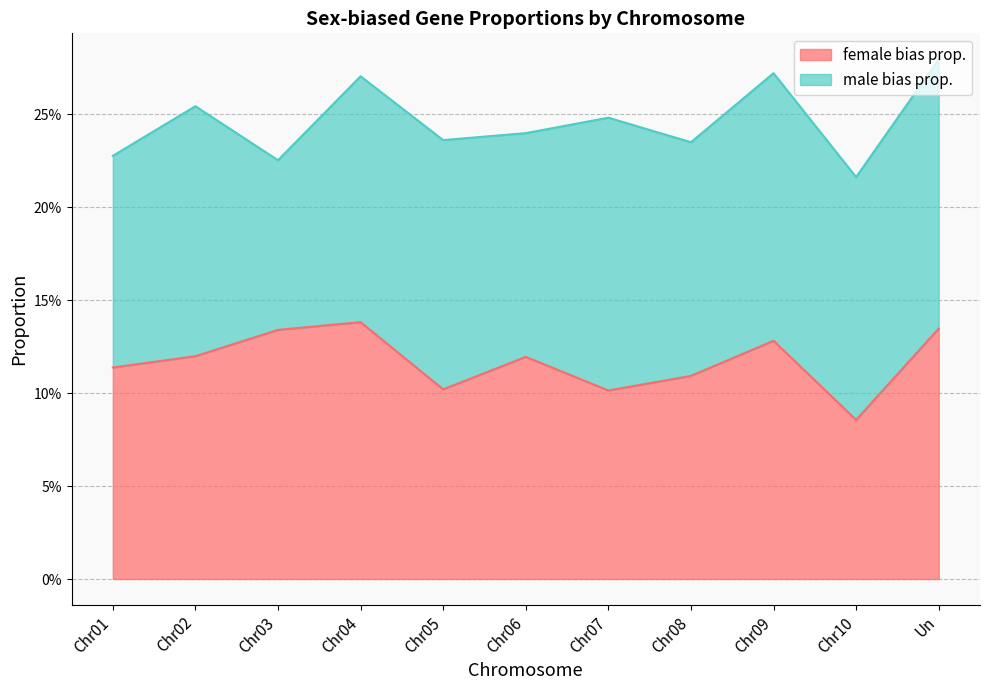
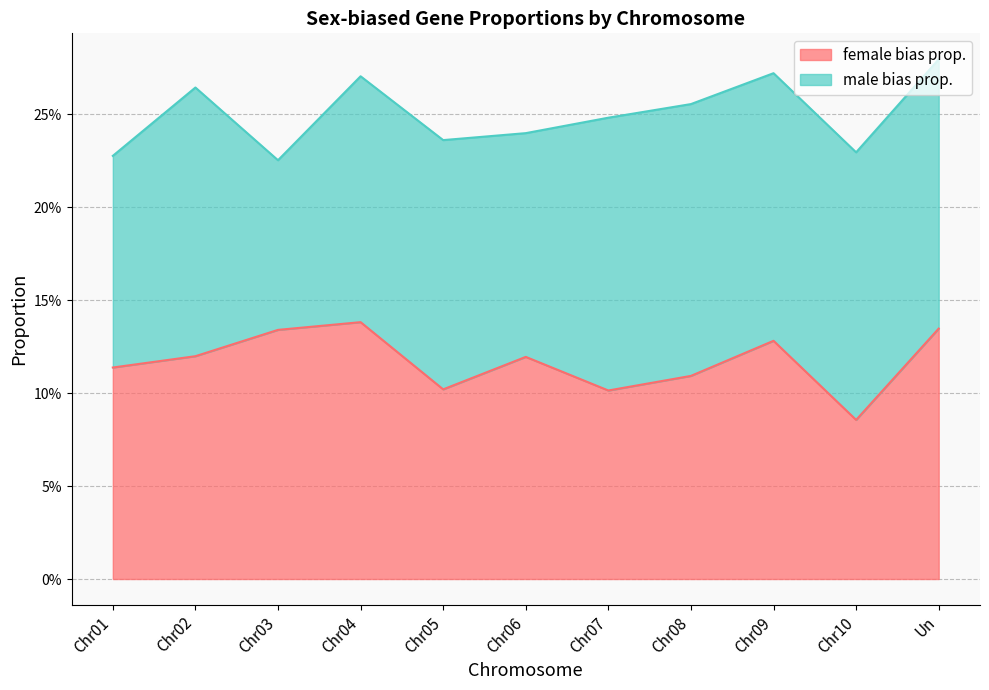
male bias prop., Chr02: 13.5% -> 14.5%
male bias prop., Chr08: 12.6% -> 14.6%
male bias prop., Chr10: 13.1% -> 14.4%
